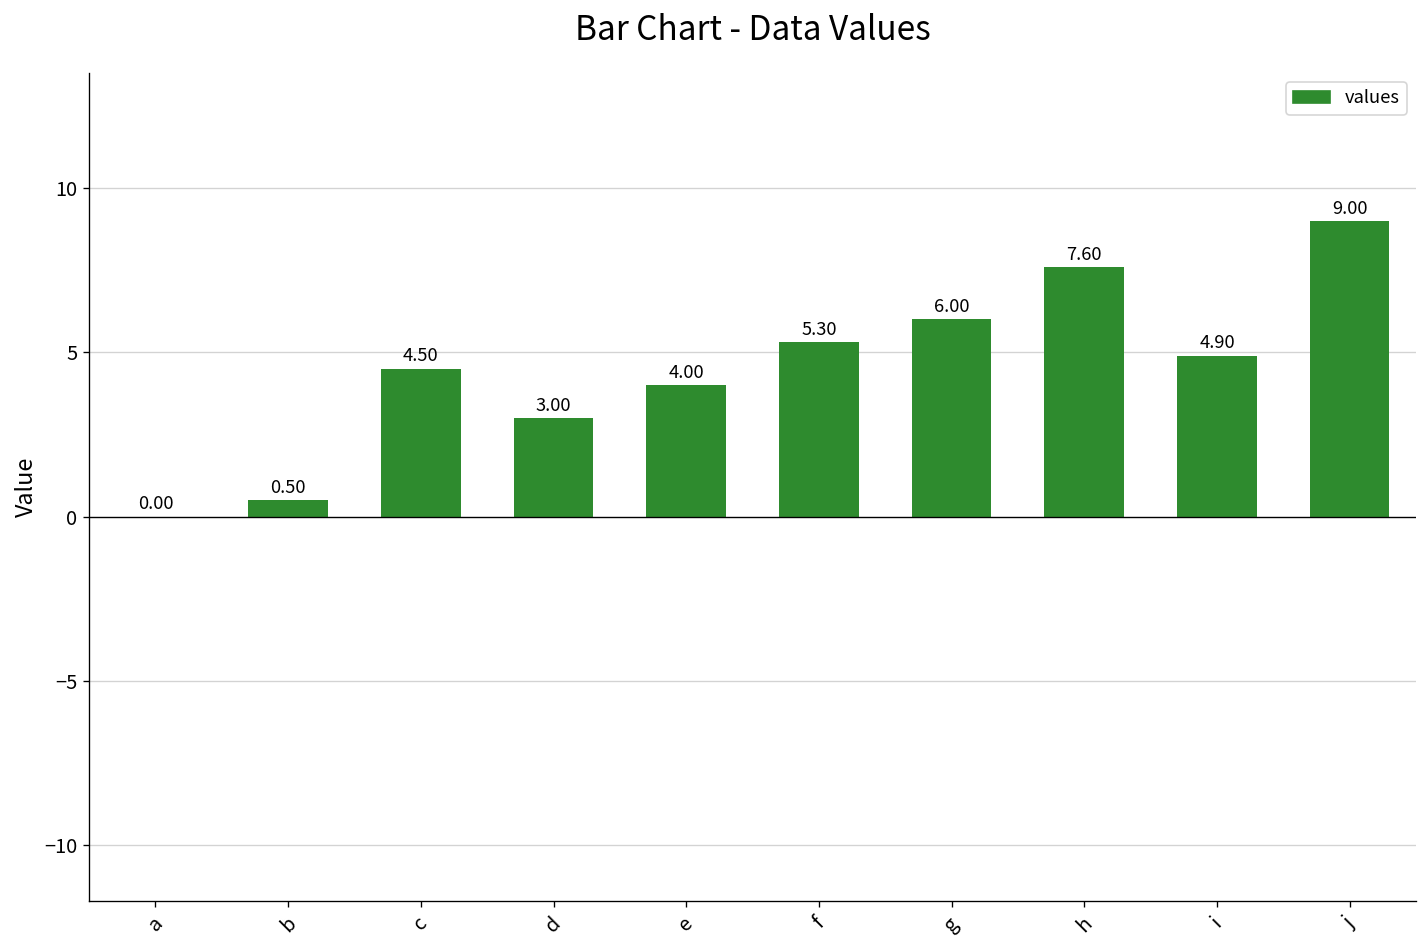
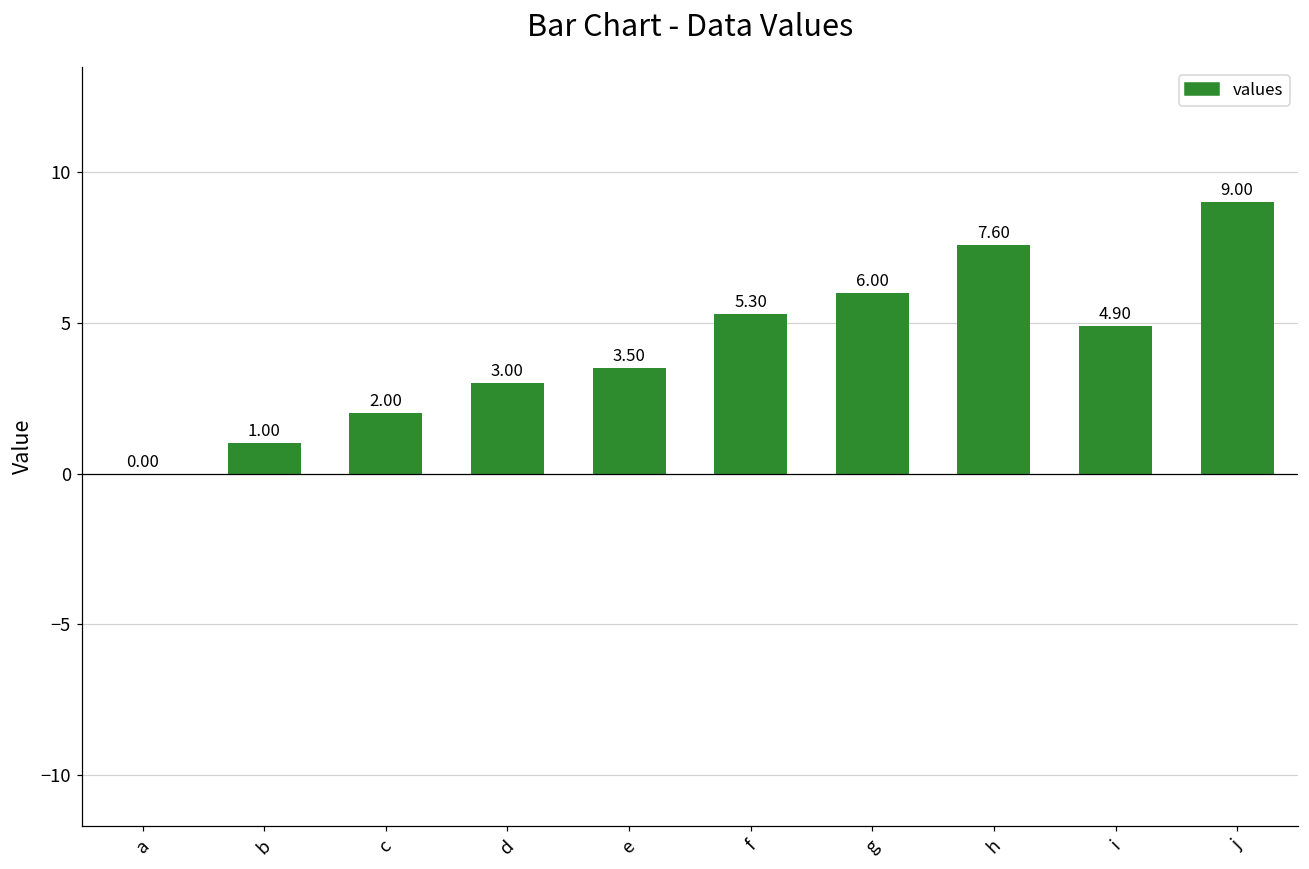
b: 0.50 -> 1.00
c: 4.50 -> 2.00
e: 4.00 -> 3.50
